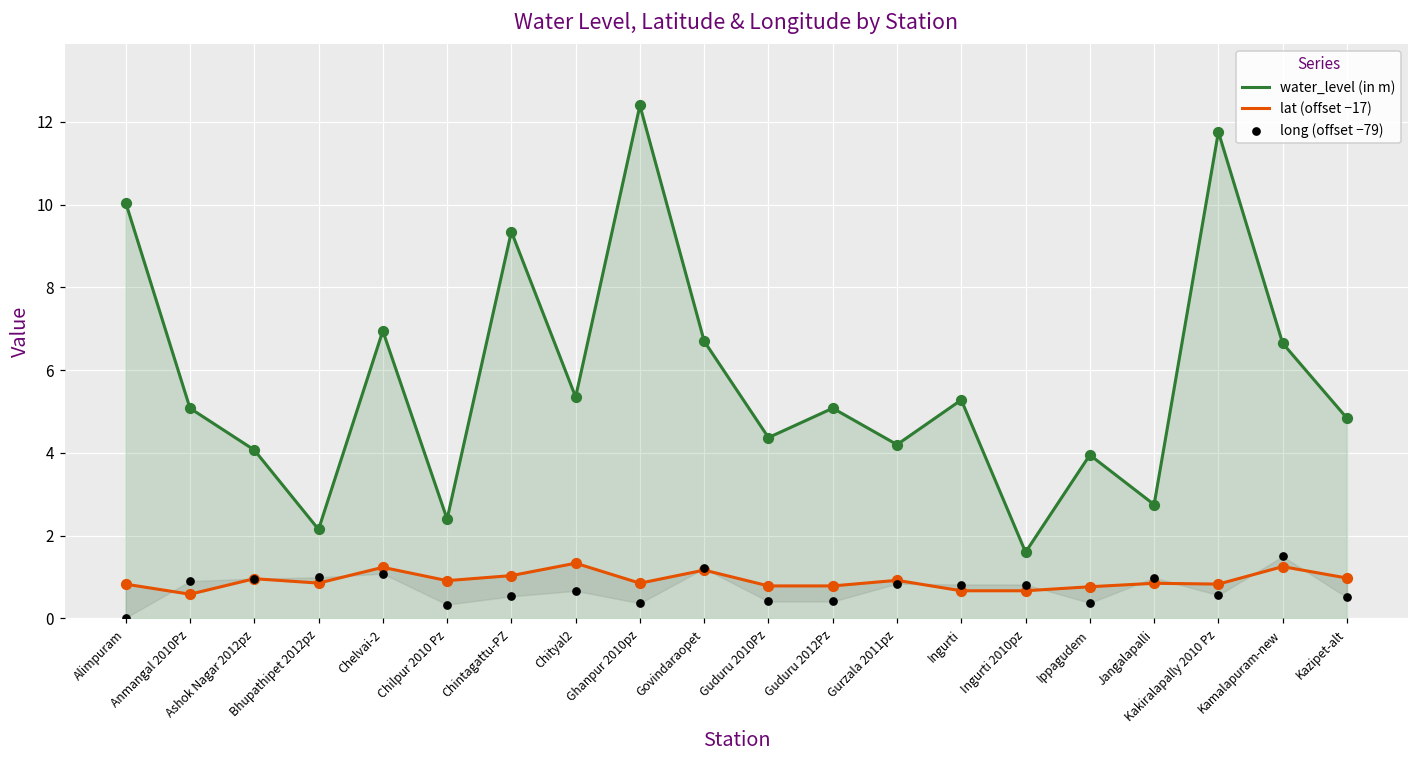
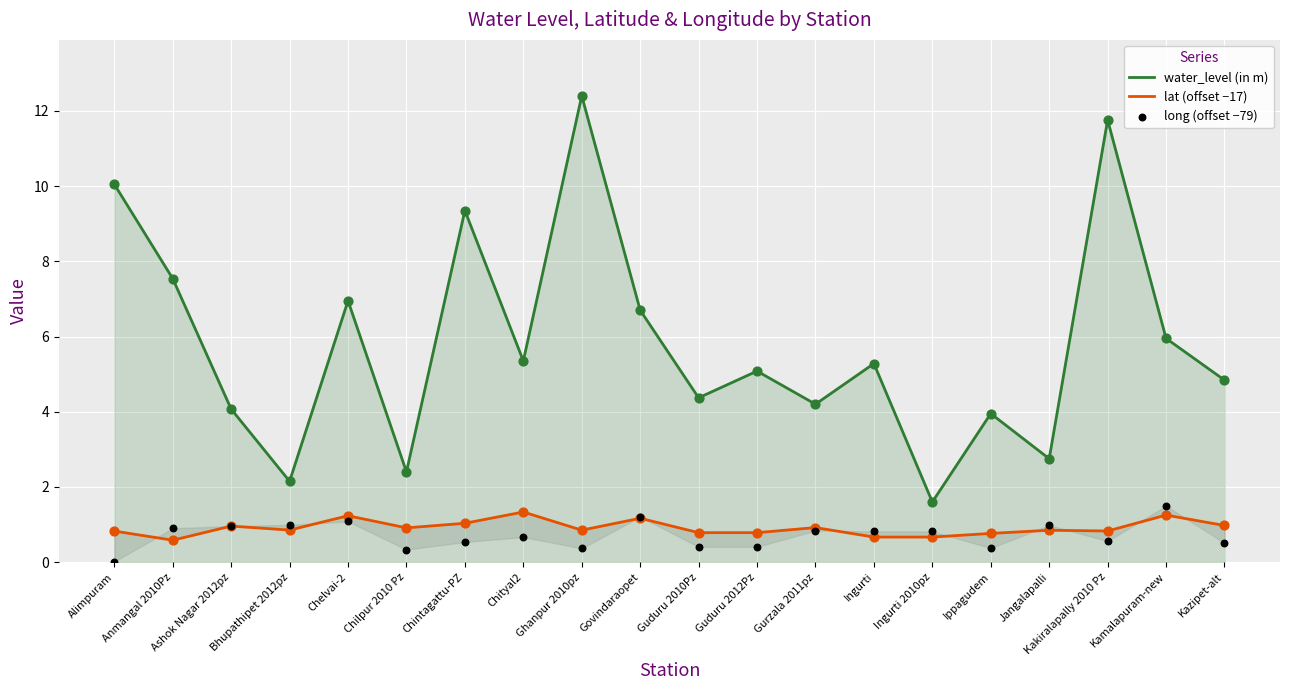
water_level (in m), Anmangal 2010Pz: 5.1 -> 7.5
water_level (in m), Kamalapuram-new: 6.7 -> 6.0
